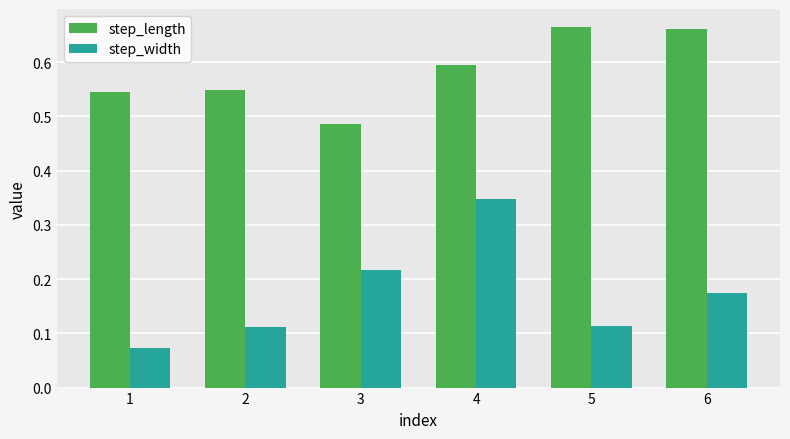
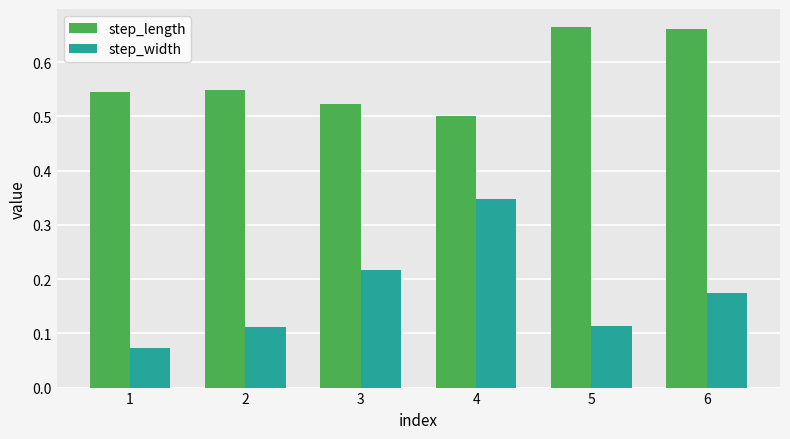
step_length, 3: 0.49 -> 0.52
step_length, 4: 0.59 -> 0.50
